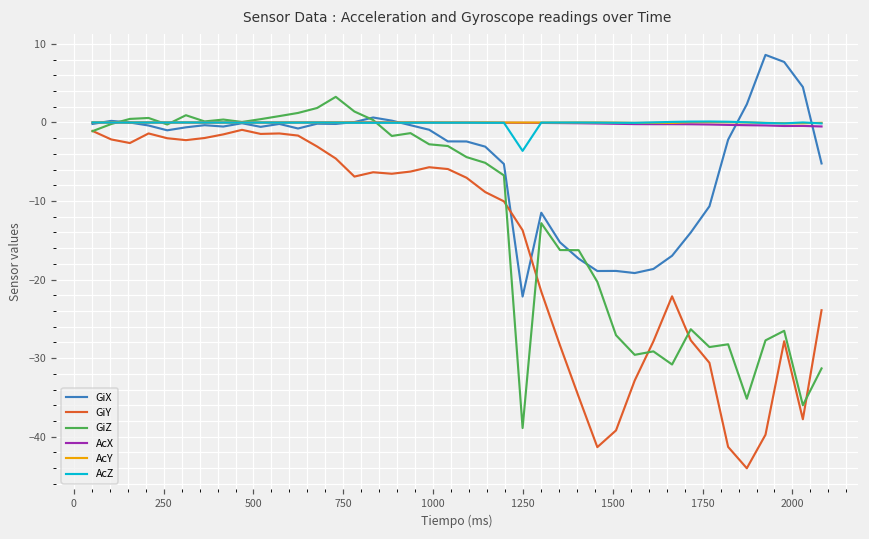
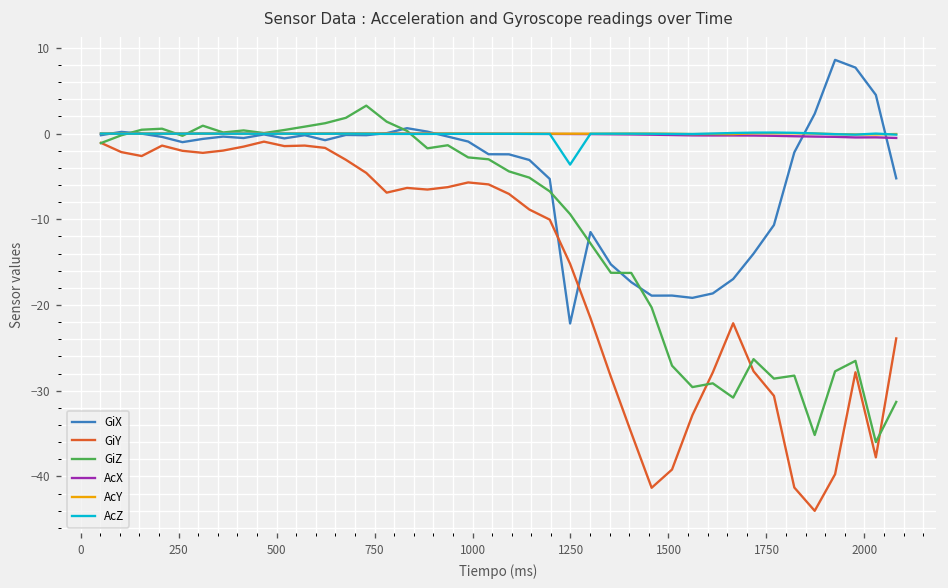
GiY, 1250: -14 -> -15
GiZ, 1250: -39 -> -9
